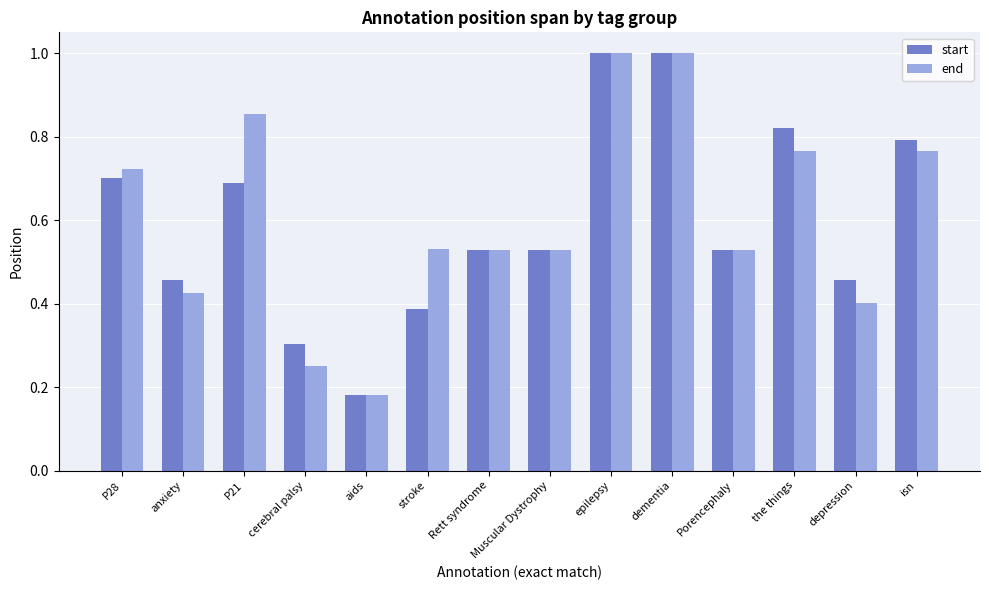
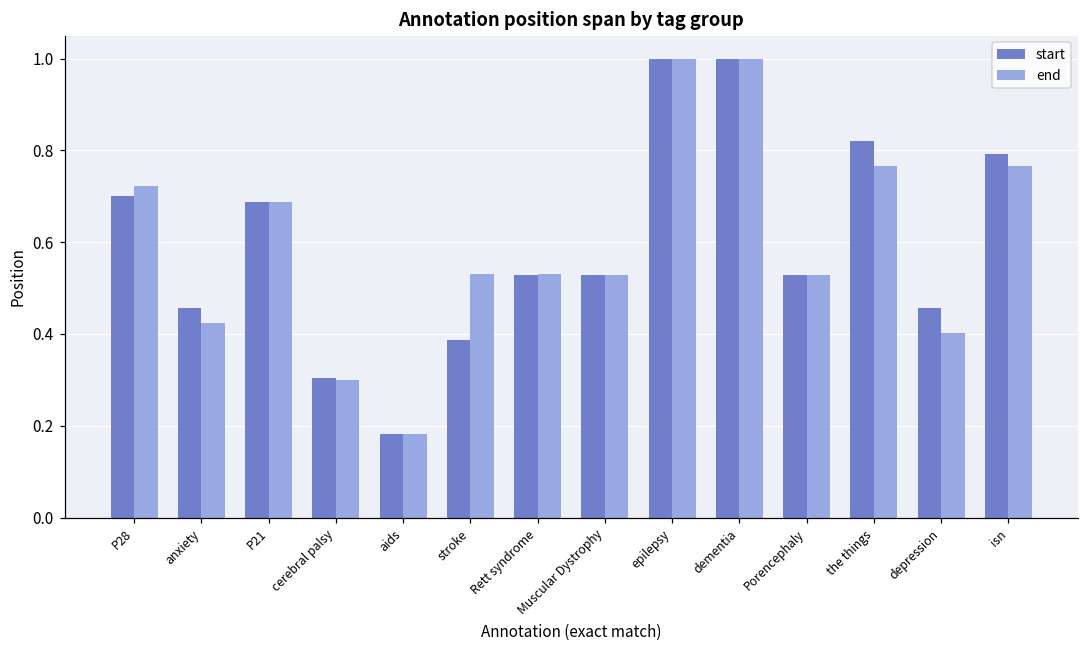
end, P21: 0.85 -> 0.69
end, cerebral palsy: 0.25 -> 0.30
